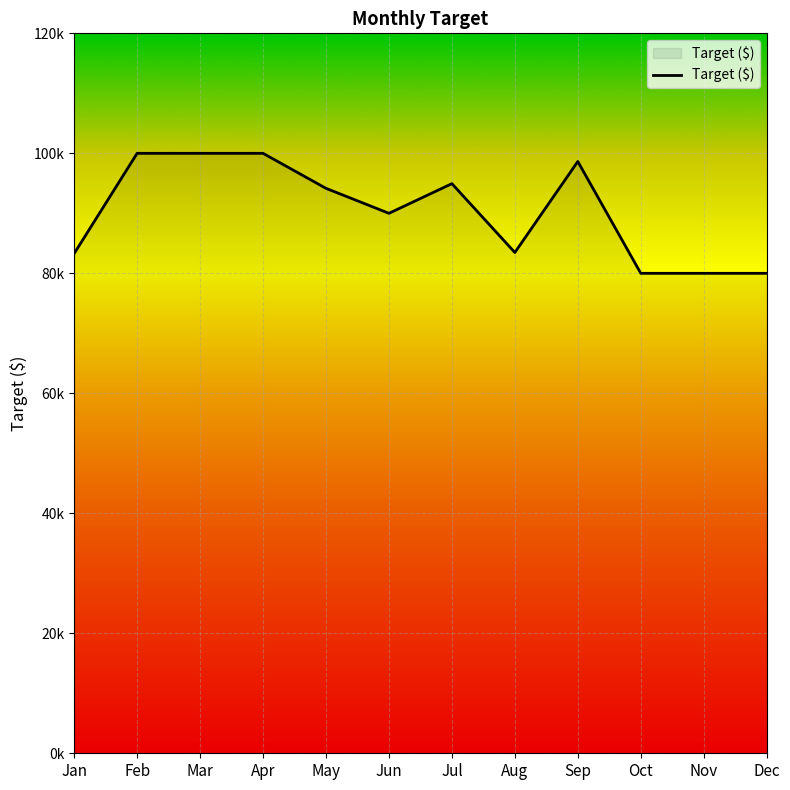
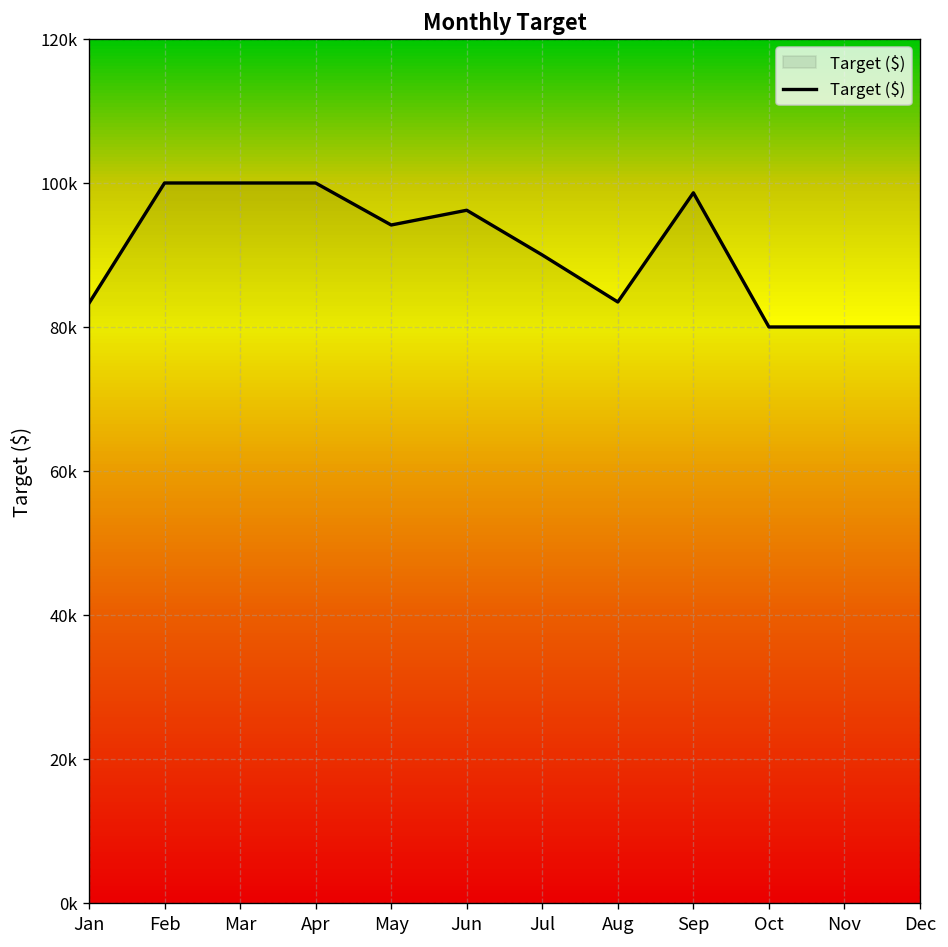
Jun: 90000 -> 96000
Jul: 95000 -> 90000
